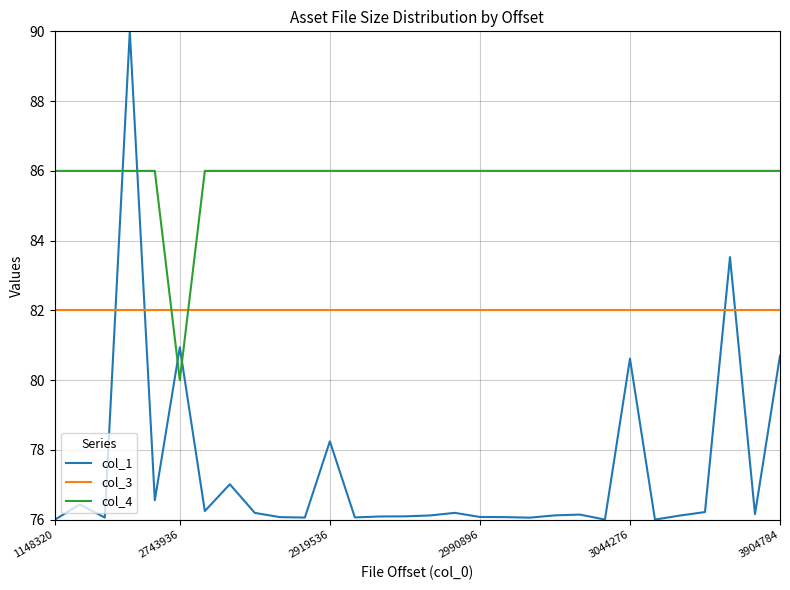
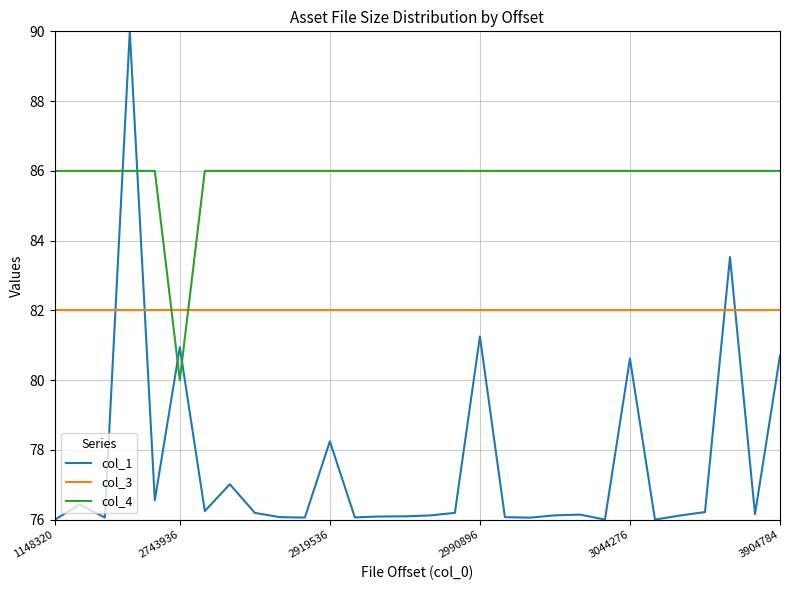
col_1, 2990896: 76.1 -> 81.3
